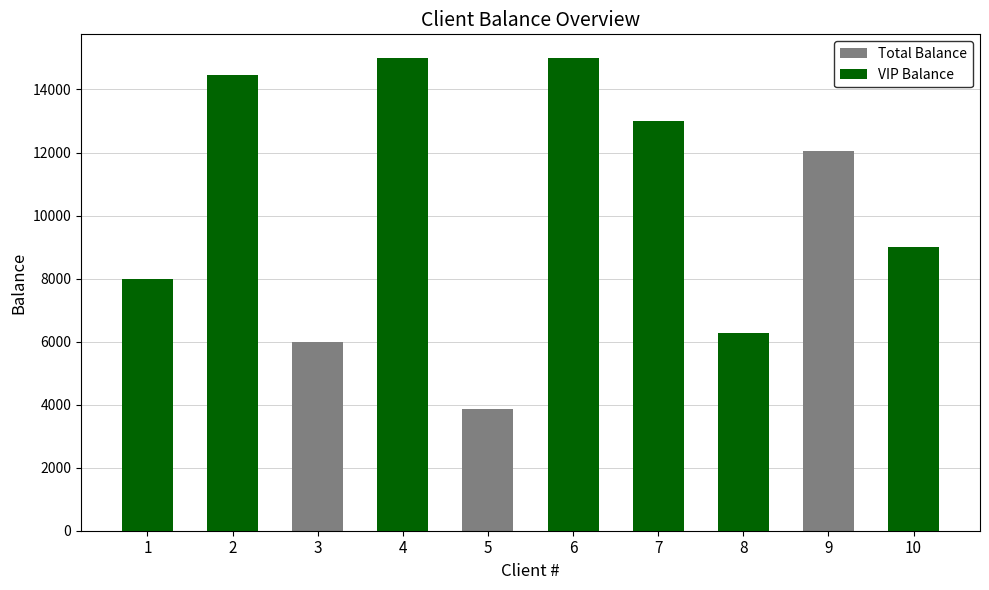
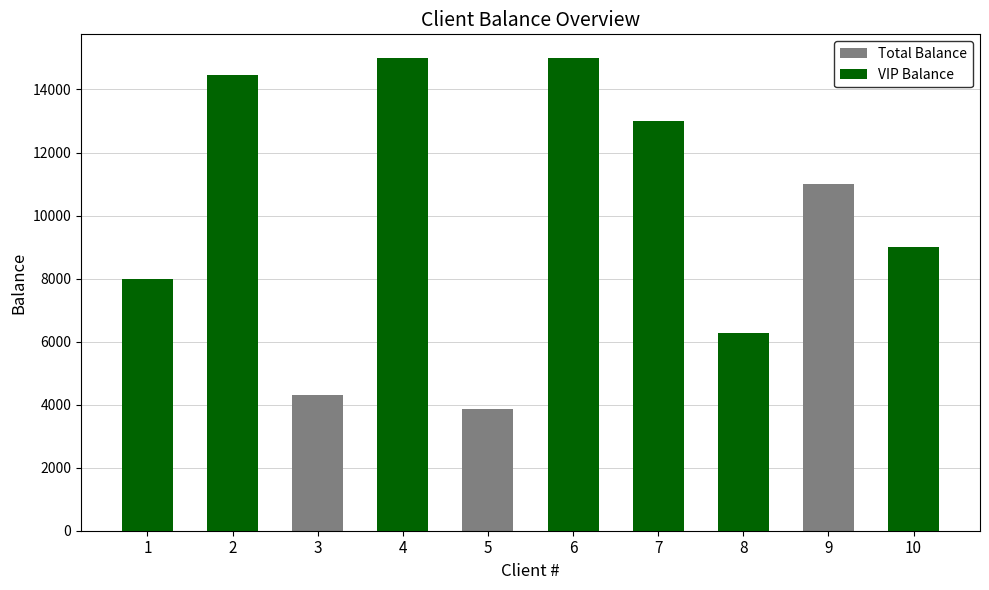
Total Balance, 3: 6000 -> 4300
Total Balance, 9: 12100 -> 11000
